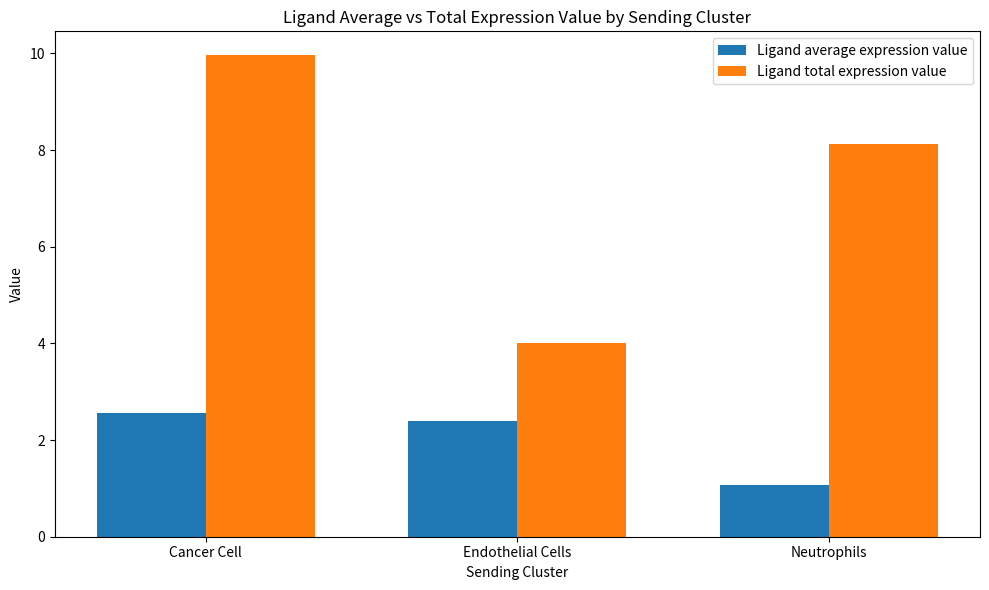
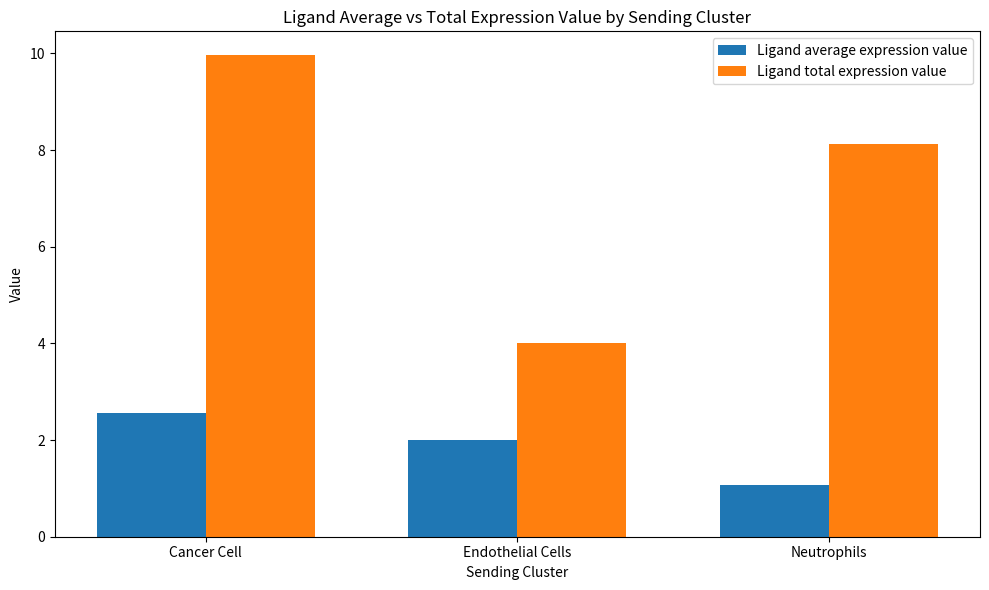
Ligand average expression value, Endothelial Cells: 2.4 -> 2.0
